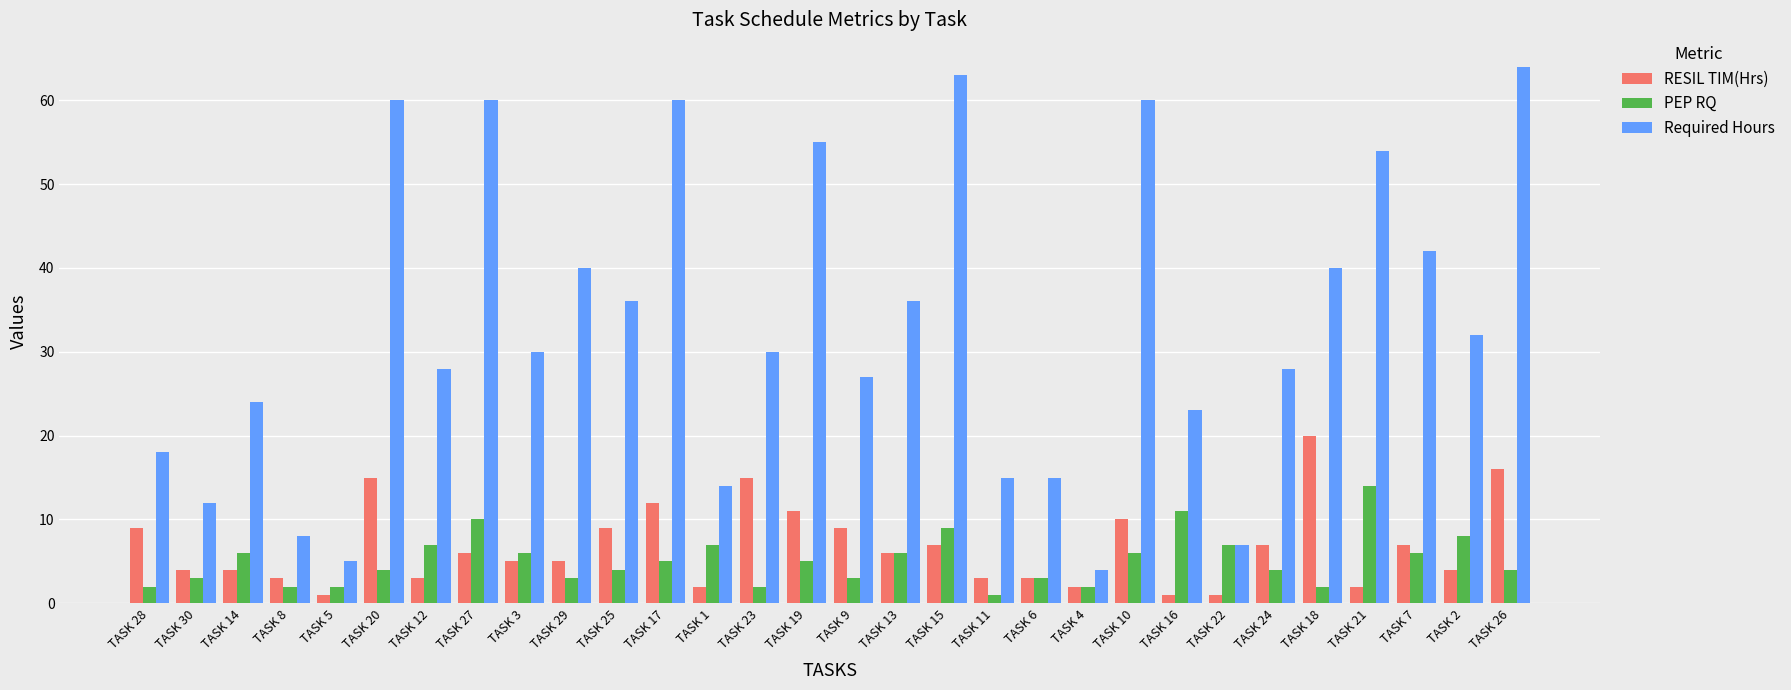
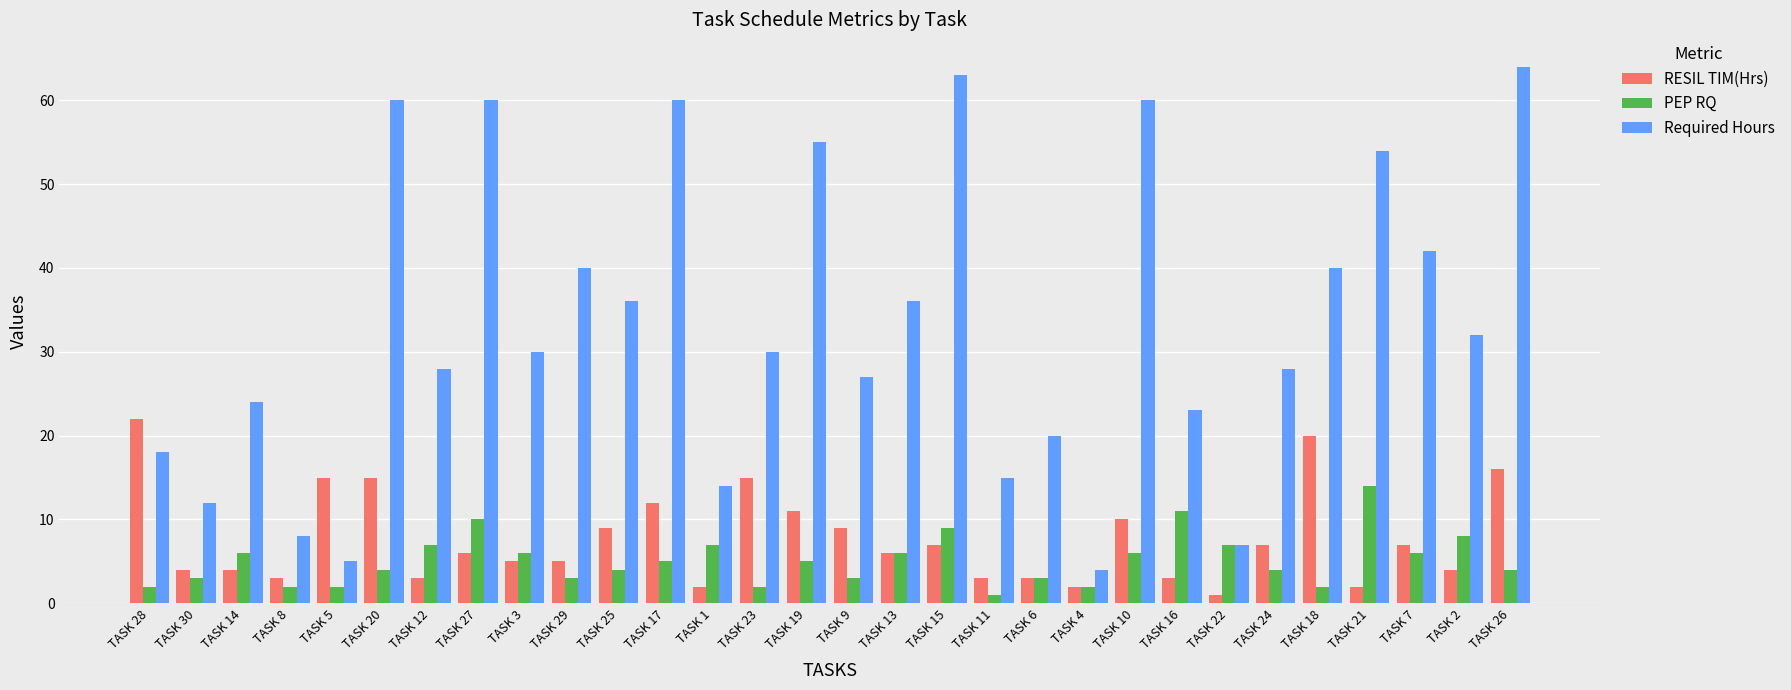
RESIL TIM(Hrs), TASK 28: 9 -> 22
RESIL TIM(Hrs), TASK 5: 1 -> 15
Required Hours, TASK 6: 15 -> 20
RESIL TIM(Hrs), TASK 16: 1 -> 3
